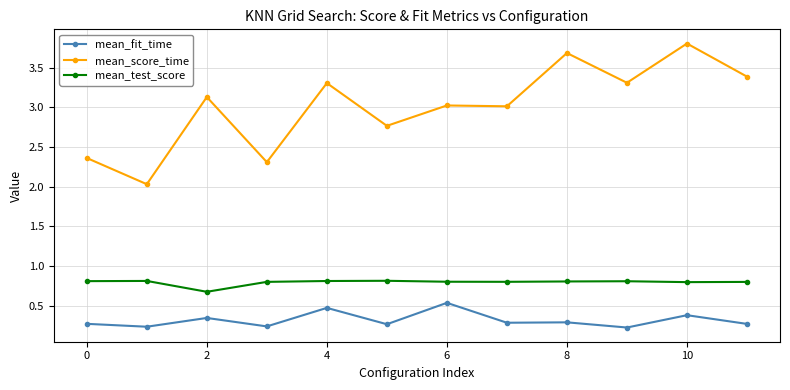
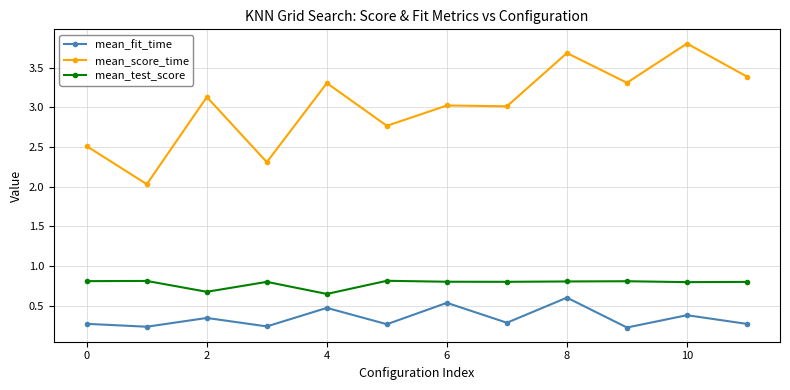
mean_score_time, 0: 2.4 -> 2.5
mean_test_score, 4: 0.8 -> 0.6
mean_fit_time, 8: 0.3 -> 0.6
